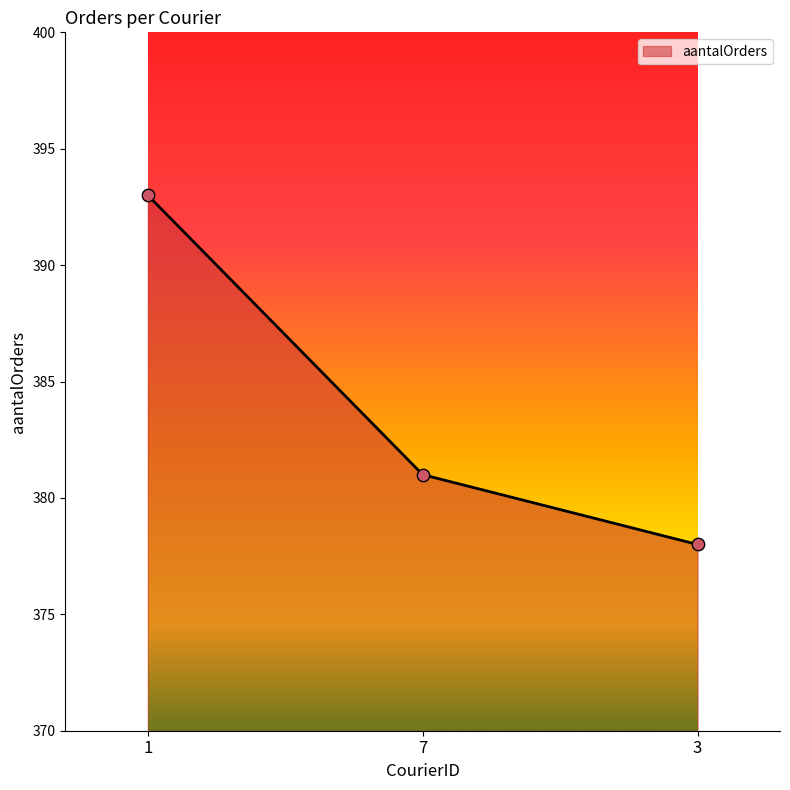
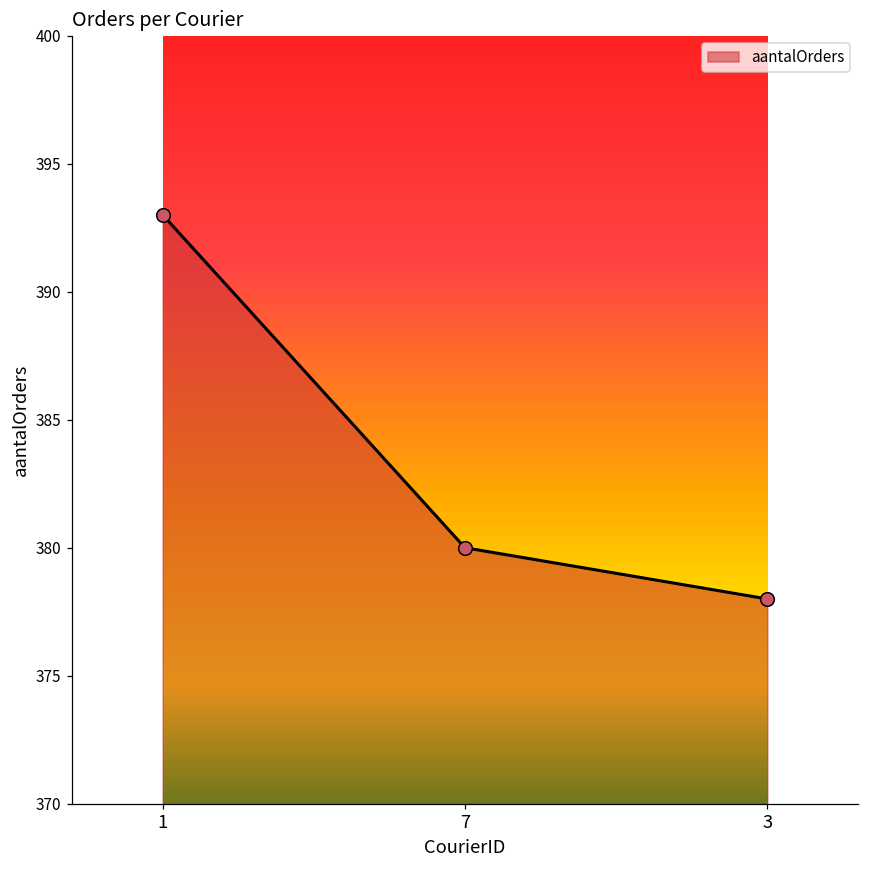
7: 381 -> 380
